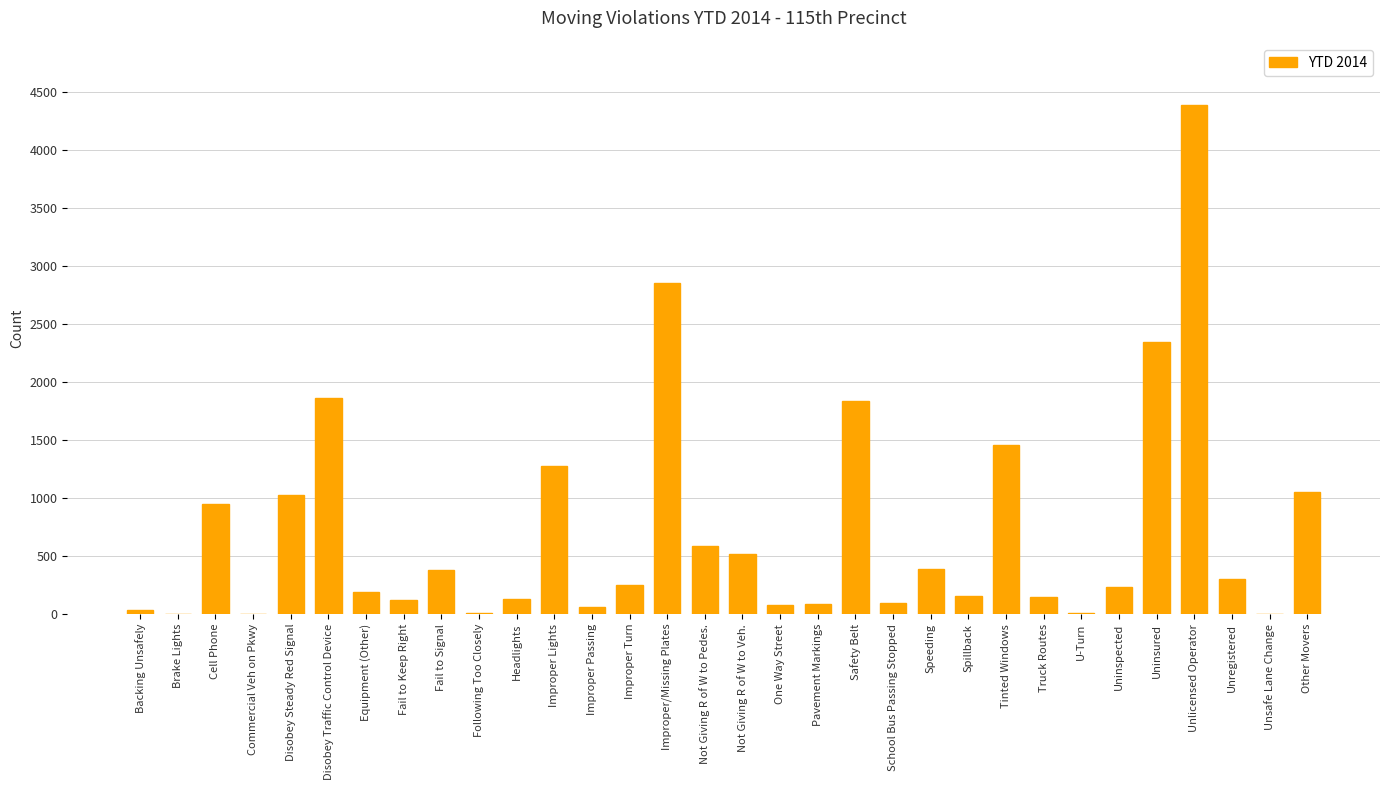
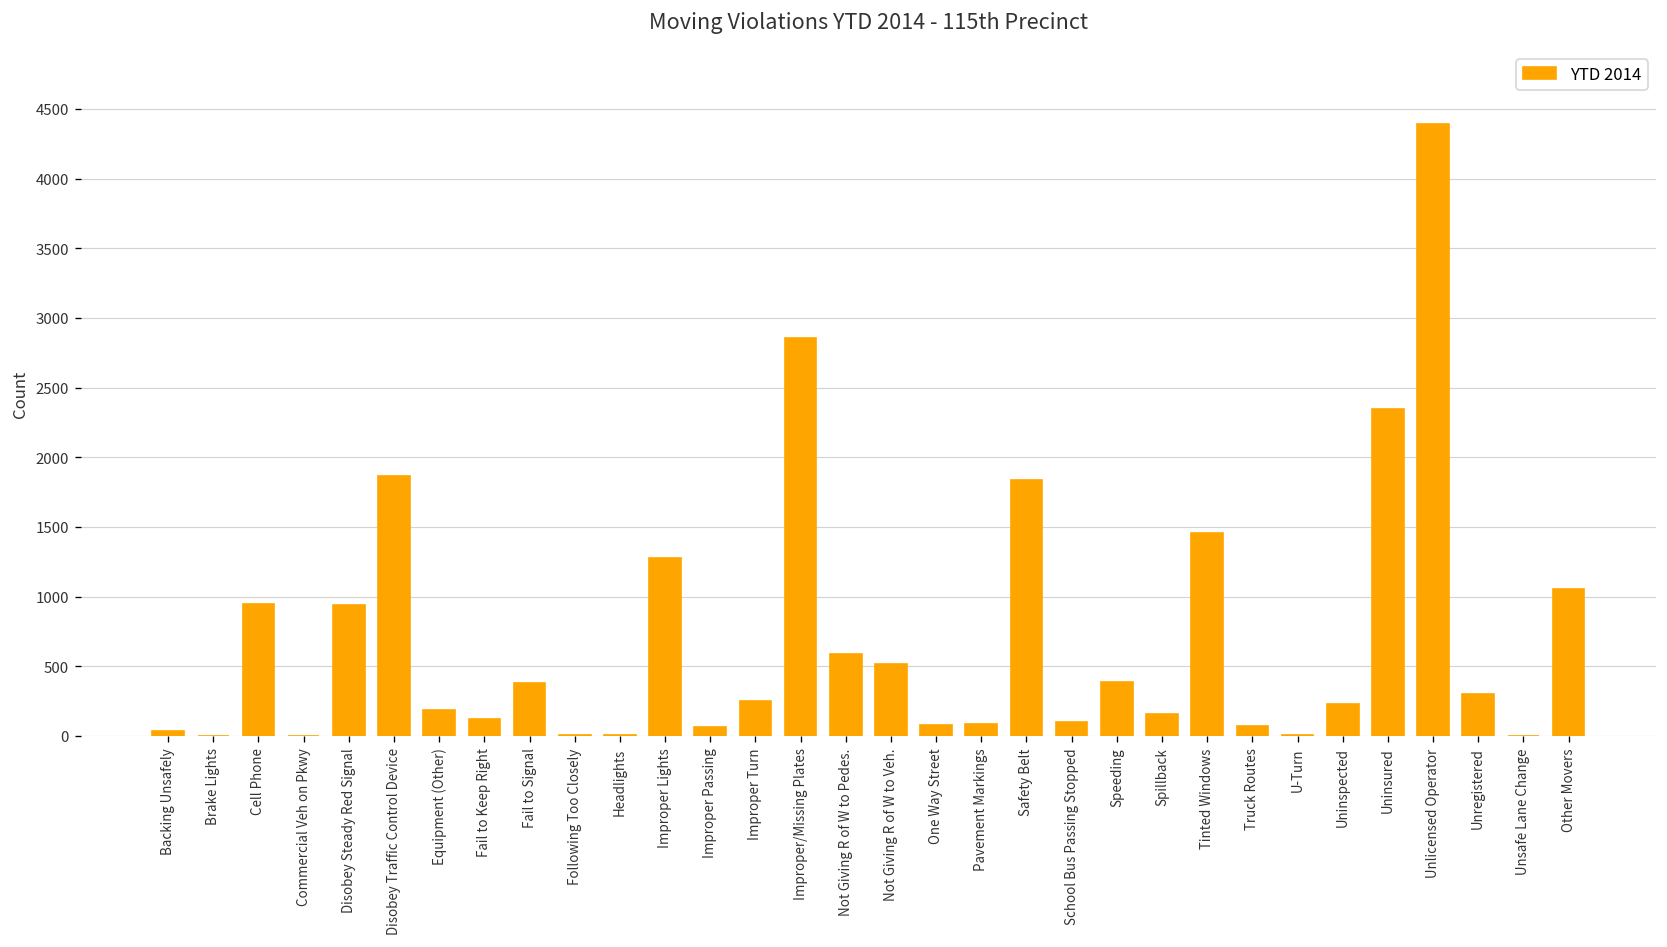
Disobey Steady Red Signal: 1020 -> 940
Headlights: 130 -> 10
Truck Routes: 150 -> 70
